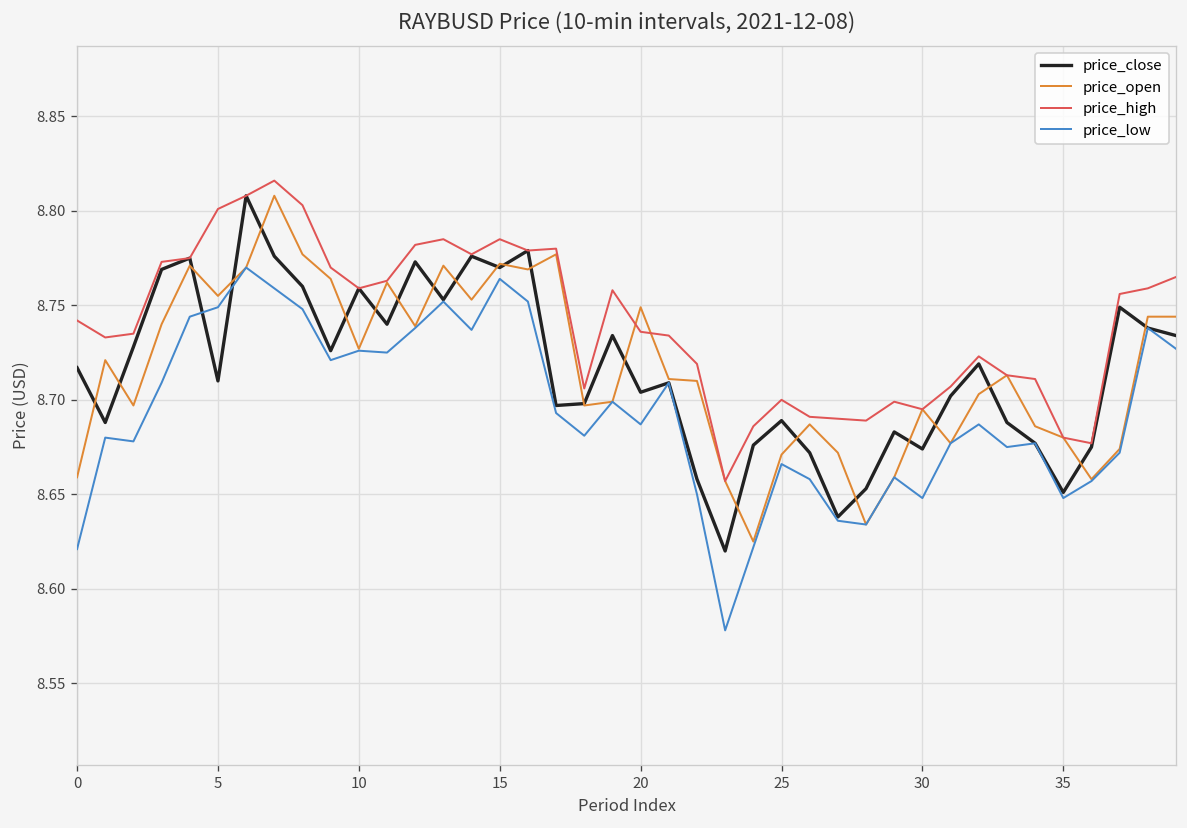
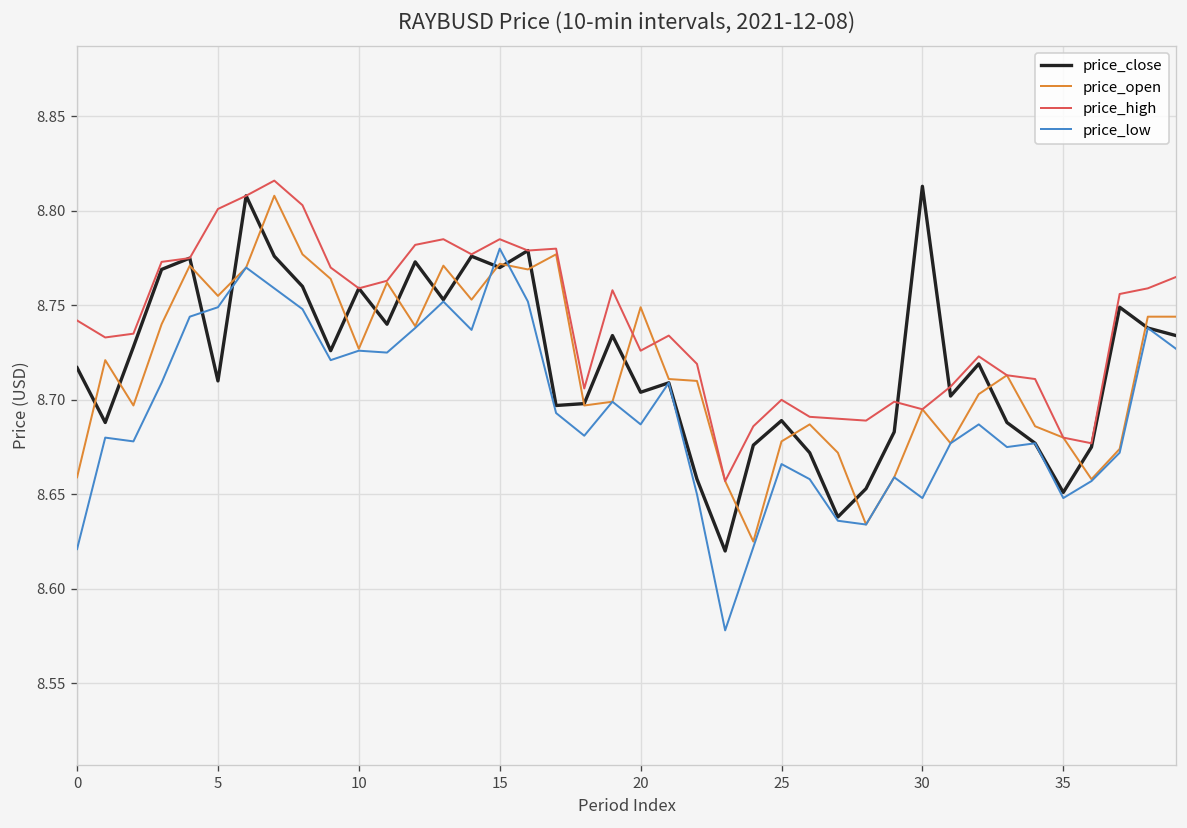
price_low, 15: 8.764 -> 8.780
price_high, 20: 8.736 -> 8.726
price_open, 25: 8.671 -> 8.678
price_close, 30: 8.674 -> 8.813
